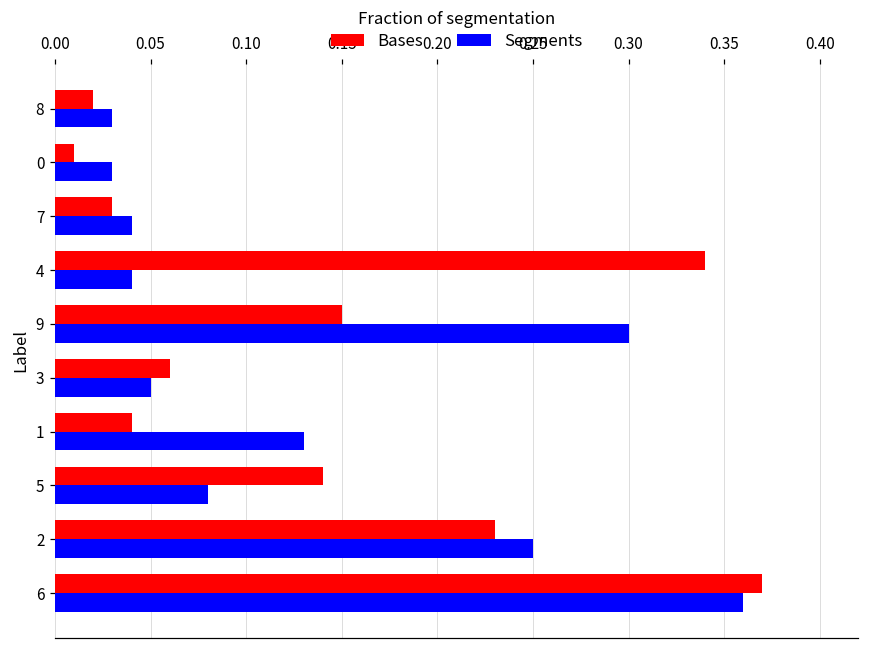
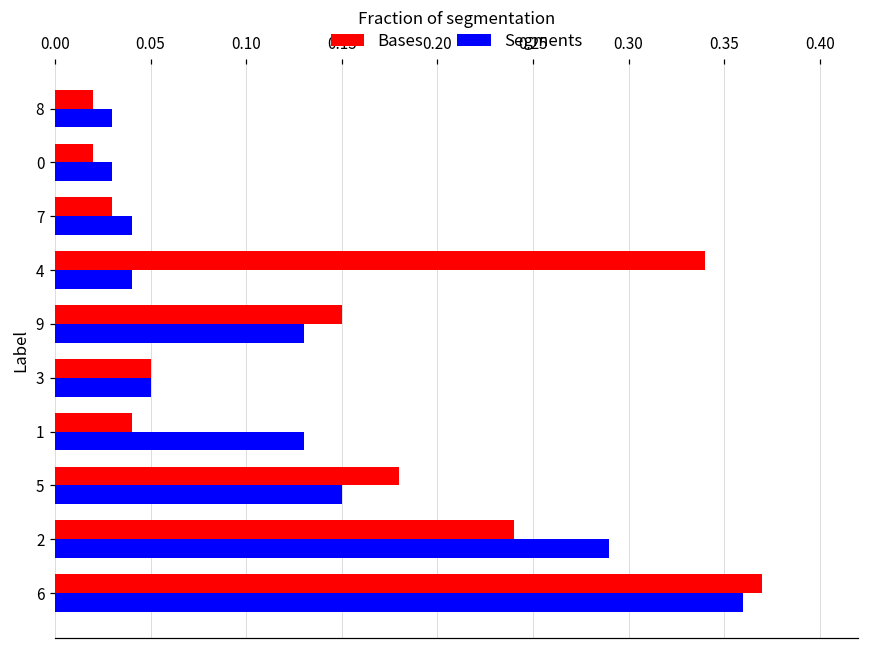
Bases, 0: 0.01 -> 0.02
Segments, 9: 0.30 -> 0.13
Bases, 3: 0.06 -> 0.05
Bases, 5: 0.14 -> 0.18
Segments, 5: 0.08 -> 0.15
Bases, 2: 0.23 -> 0.24
Segments, 2: 0.25 -> 0.29
